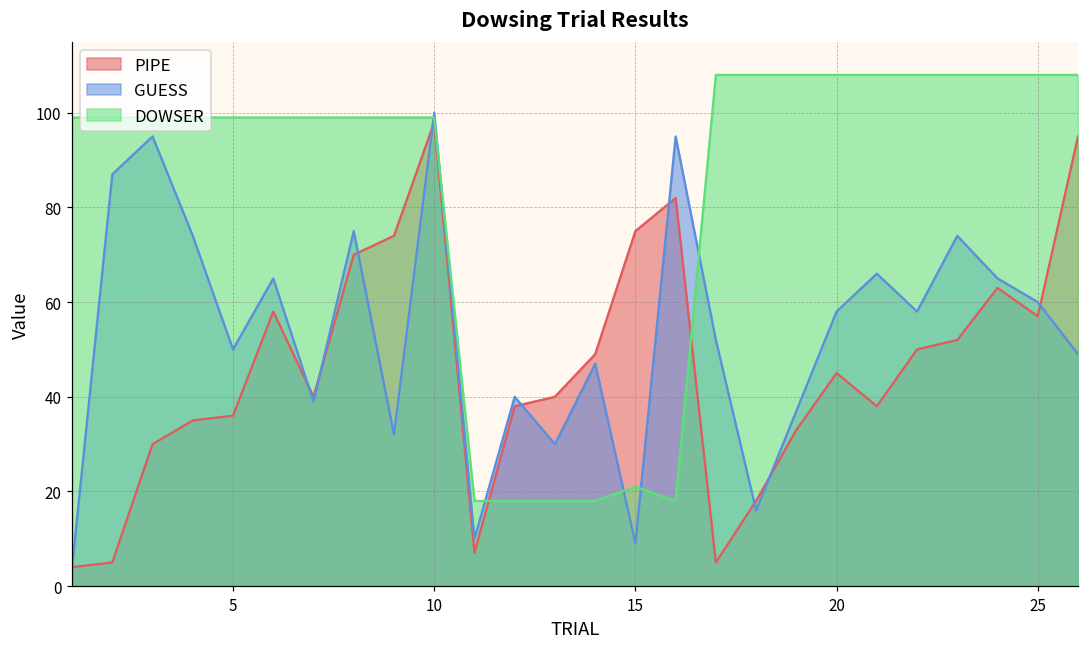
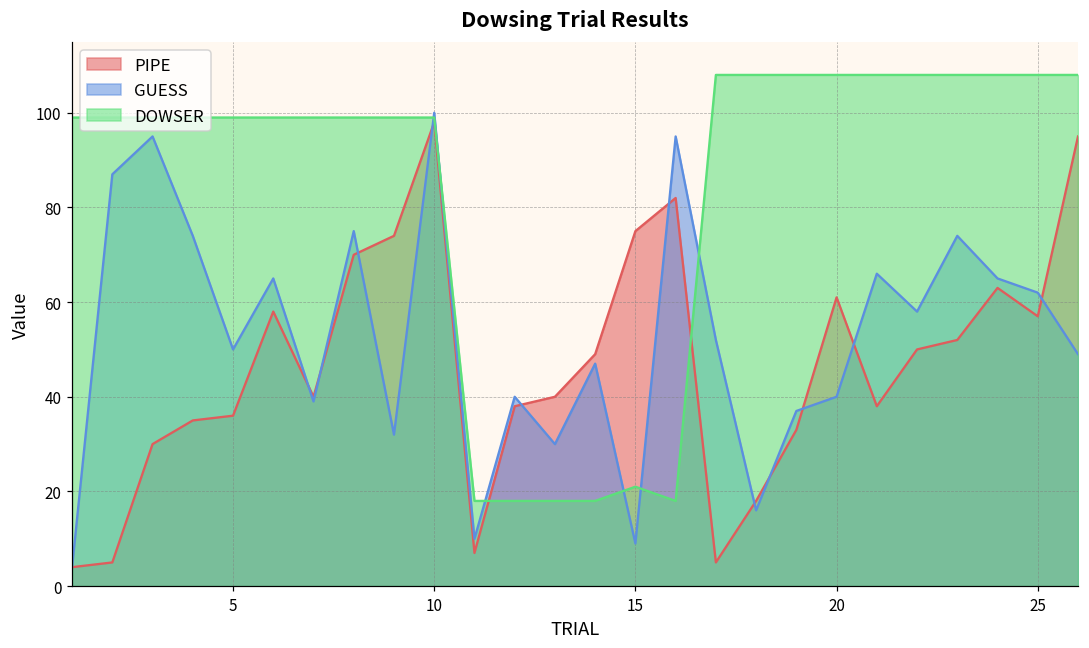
PIPE, 20: 45 -> 61
GUESS, 20: 58 -> 40
GUESS, 25: 60 -> 62
